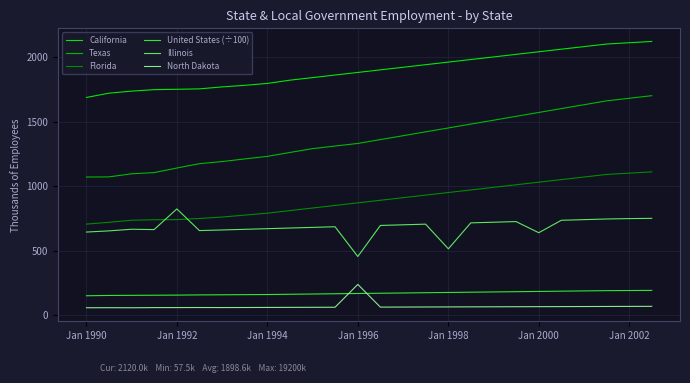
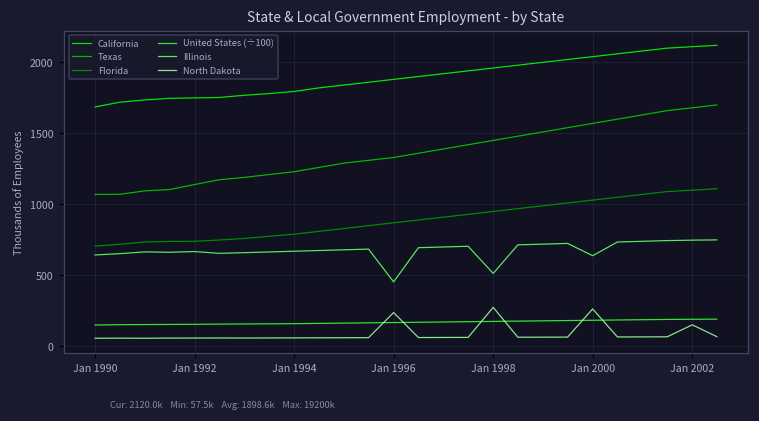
Illinois, Jan 1992: 820 -> 670
North Dakota, Jan 1998: 60 -> 280
North Dakota, Jan 2000: 70 -> 260
North Dakota, Jan 2002: 70 -> 150
